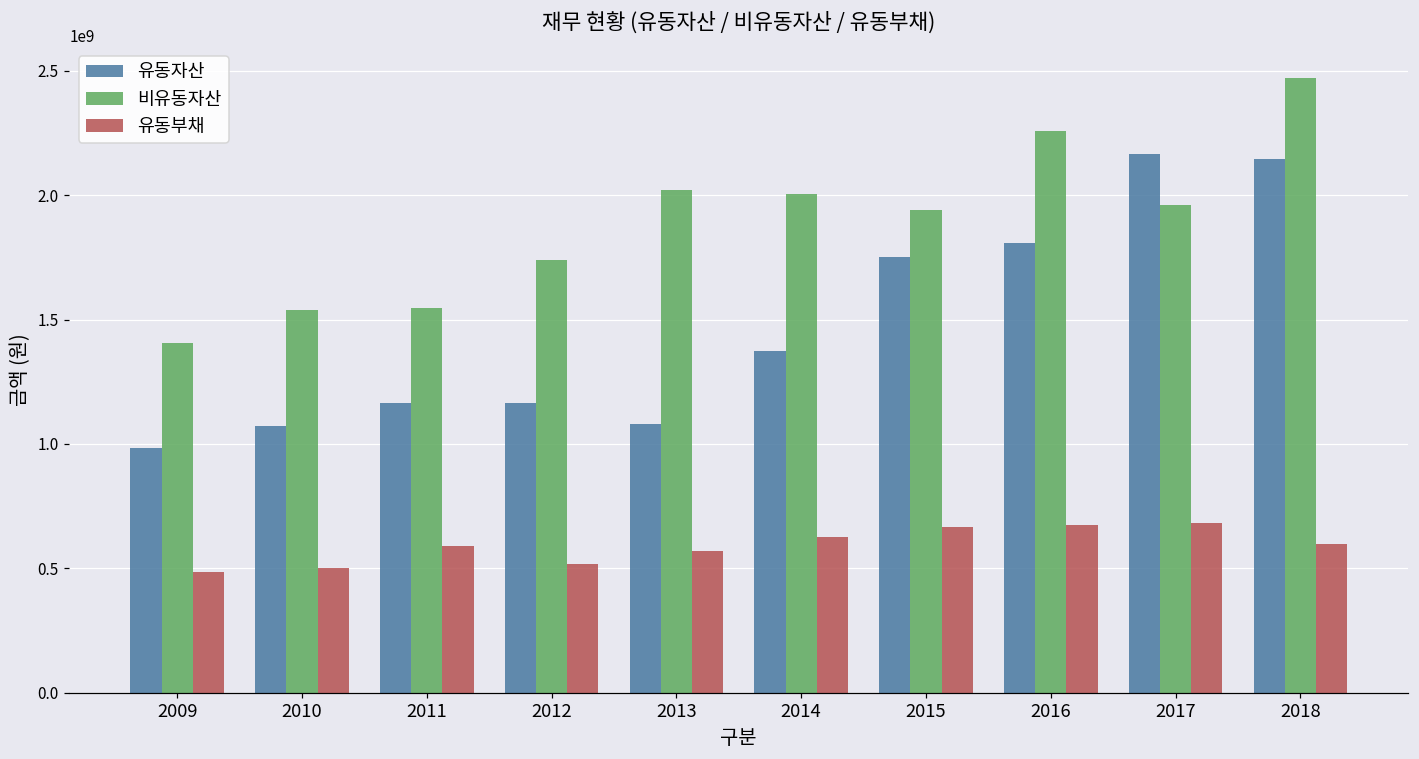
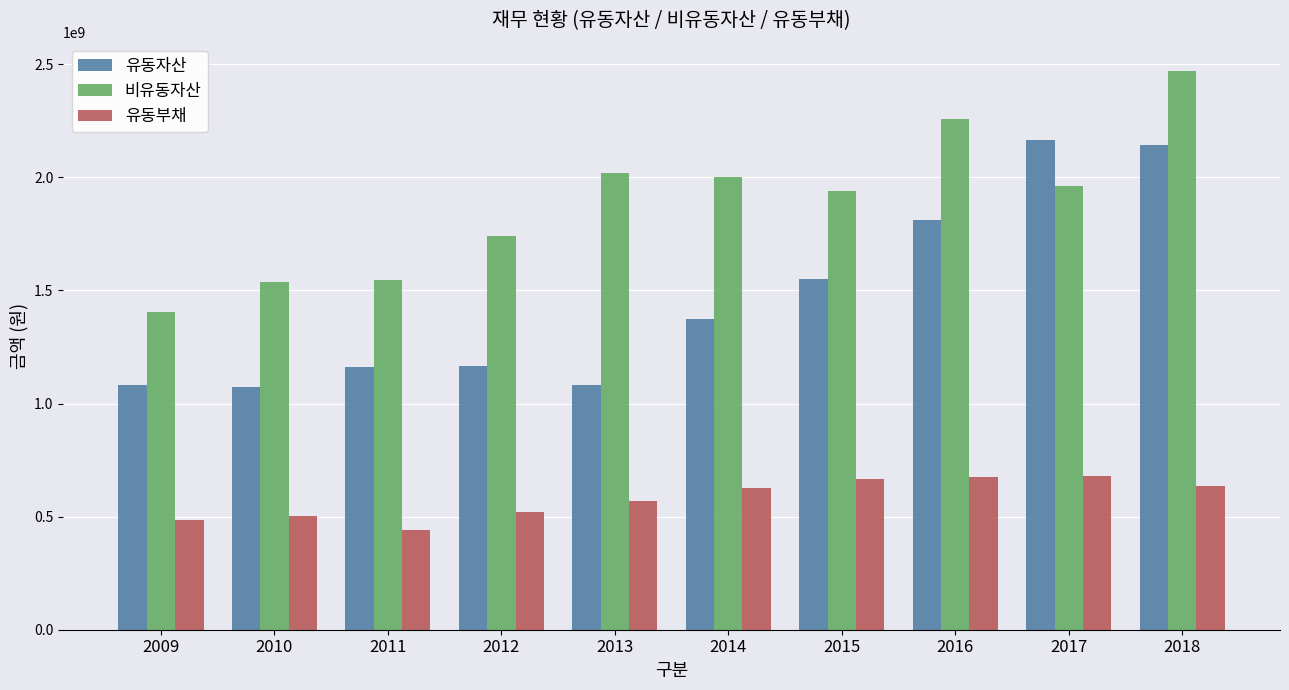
유동자산, 2009: 980000000 -> 1080000000
유동부채, 2011: 590000000 -> 440000000
유동자산, 2015: 1750000000 -> 1550000000
유동부채, 2018: 600000000 -> 640000000
